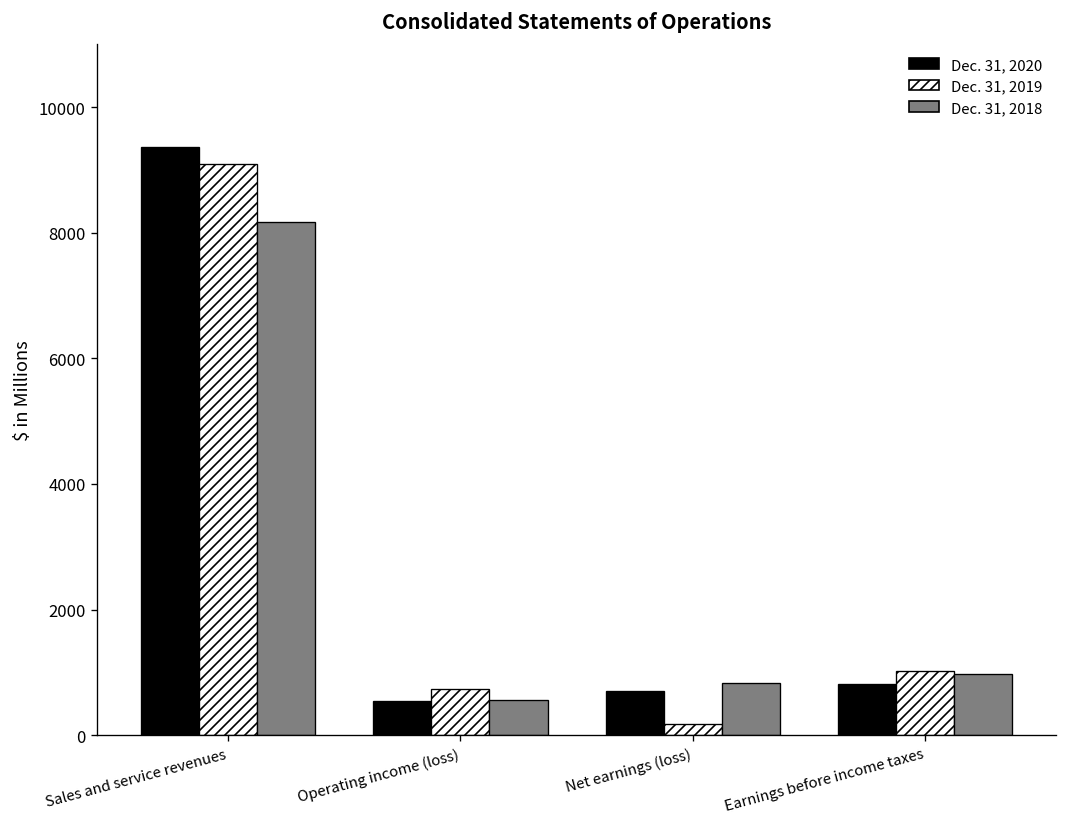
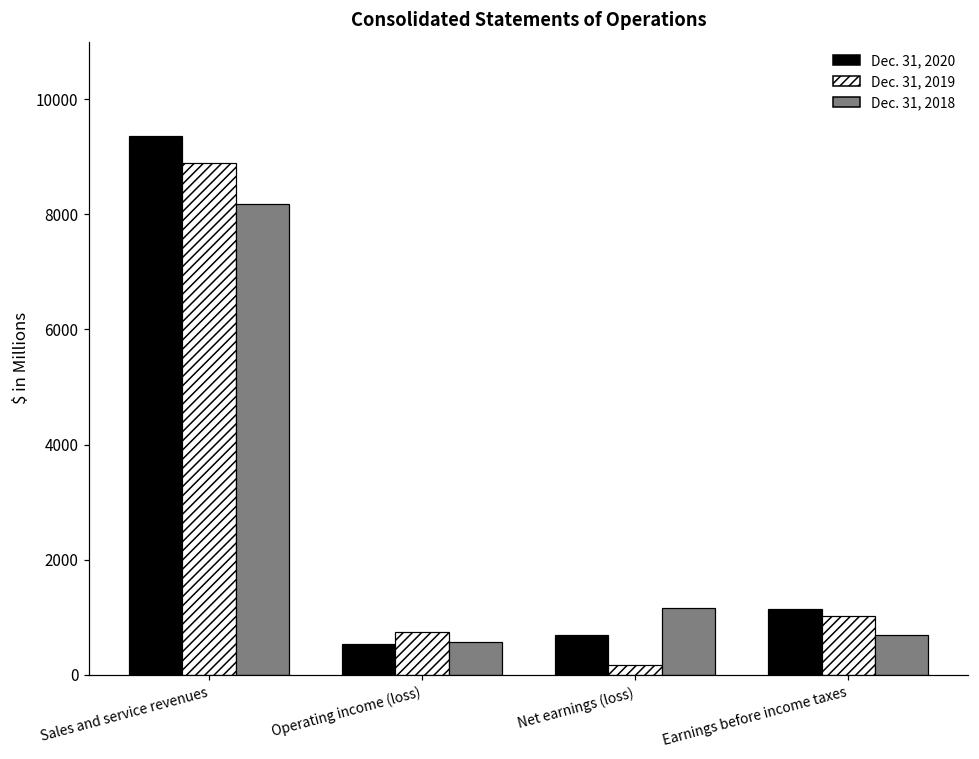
Dec. 31, 2019, Sales and service revenues: 9100 -> 8900
Dec. 31, 2018, Net earnings (loss): 800 -> 1200
Dec. 31, 2020, Earnings before income taxes: 800 -> 1100
Dec. 31, 2018, Earnings before income taxes: 1000 -> 700
